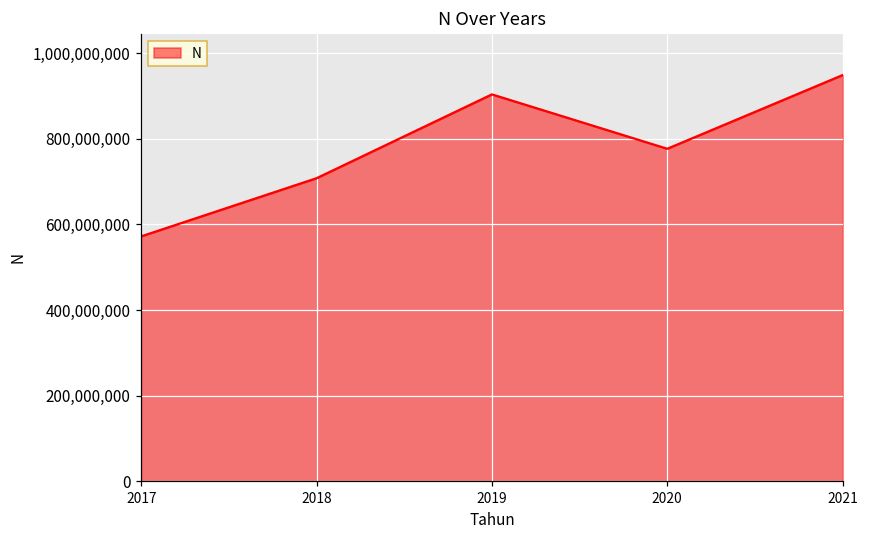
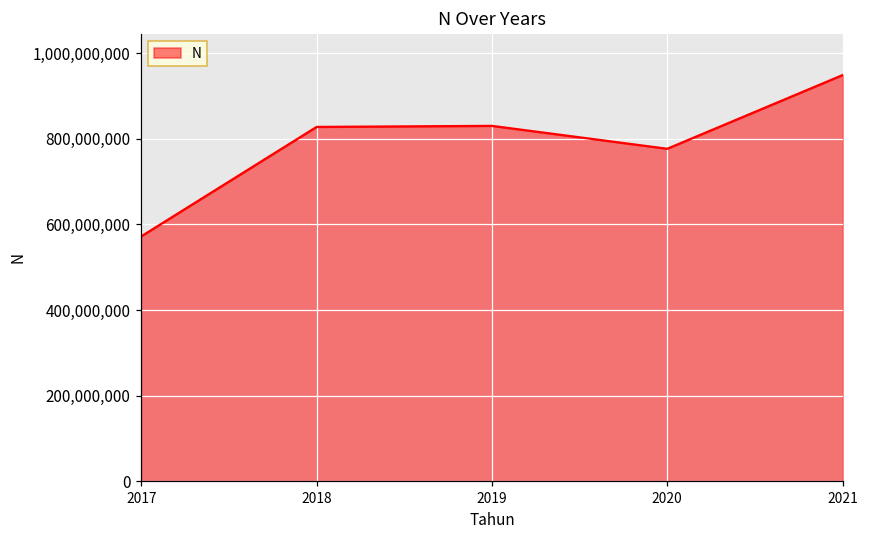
2018: 710,000,000 -> 830,000,000
2019: 900,000,000 -> 830,000,000
